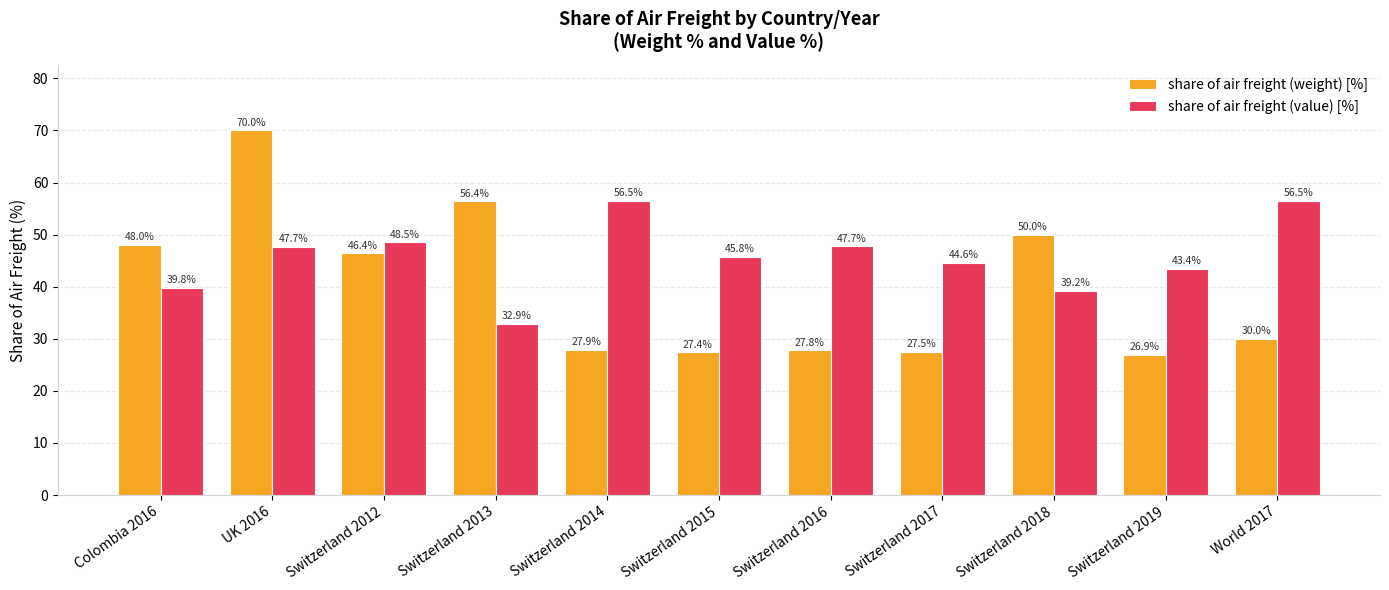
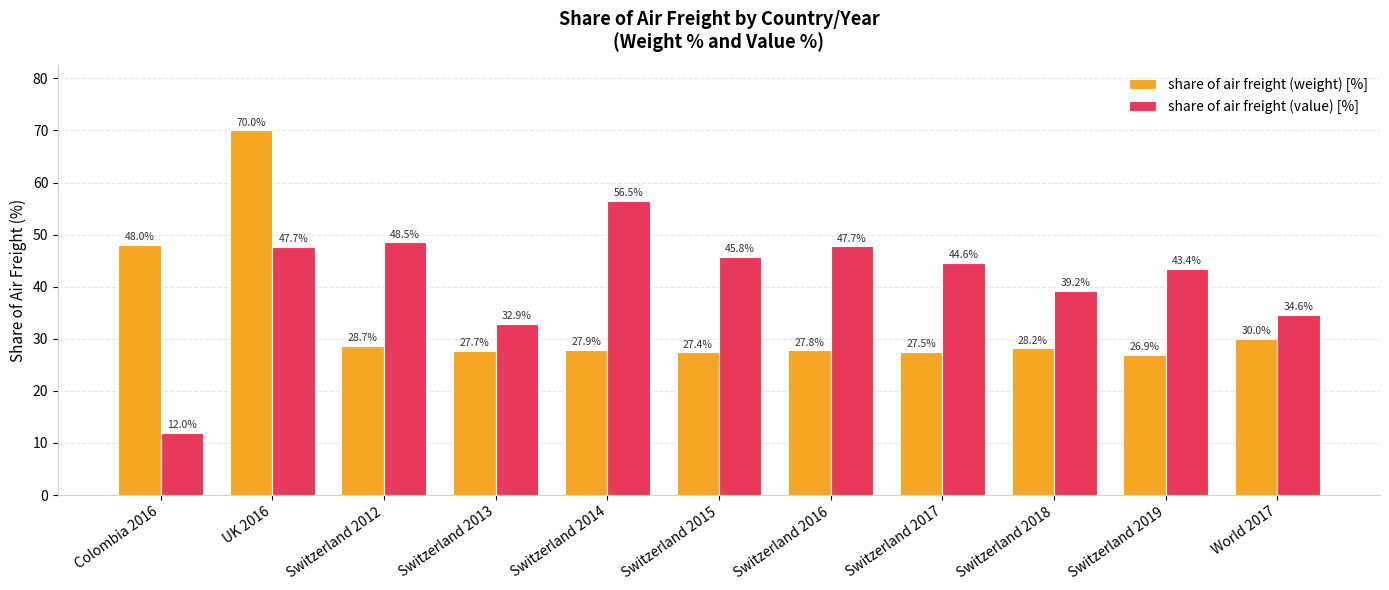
share of air freight (value) [%], Colombia 2016: 39.8% -> 12.0%
share of air freight (weight) [%], Switzerland 2012: 46.4% -> 28.7%
share of air freight (weight) [%], Switzerland 2013: 56.4% -> 27.7%
share of air freight (weight) [%], Switzerland 2018: 50.0% -> 28.2%
share of air freight (value) [%], World 2017: 56.5% -> 34.6%
